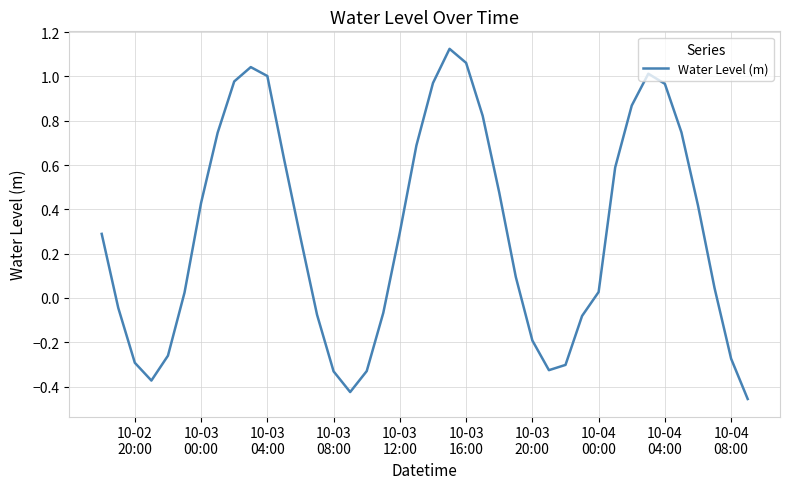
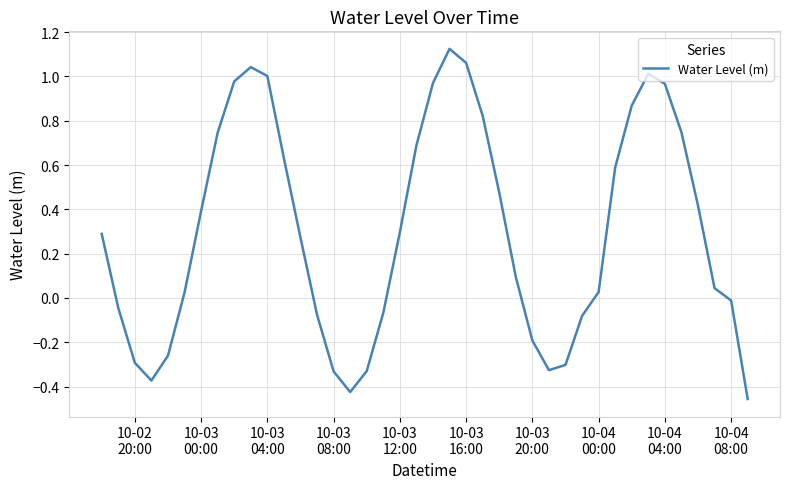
10-03 00:00: 0.43 -> 0.39
10-04 08:00: -0.27 -> -0.01
